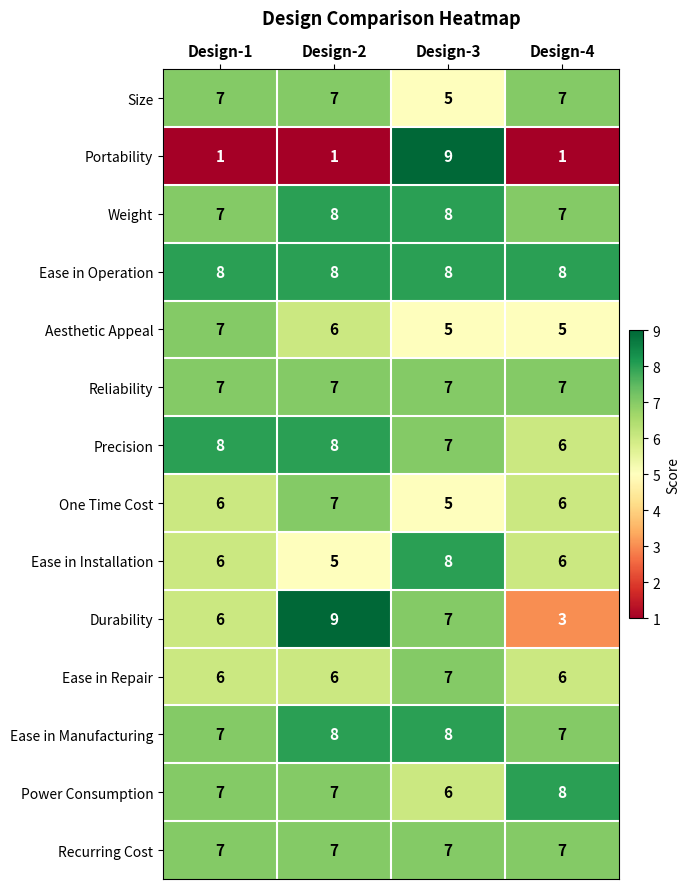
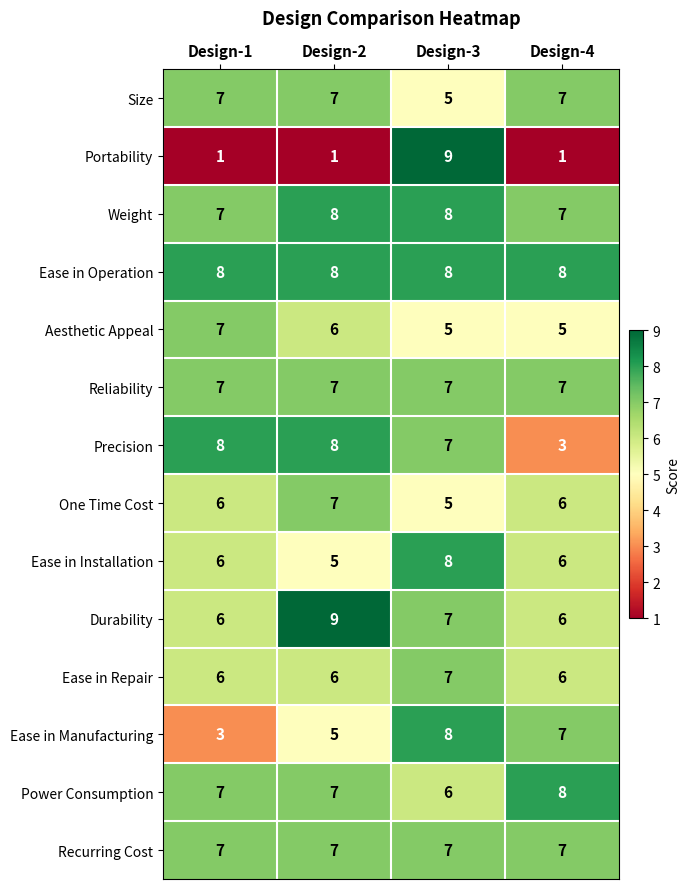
Precision, Design-4: 6 -> 3
Durability, Design-4: 3 -> 6
Ease in Manufacturing, Design-1: 7 -> 3
Ease in Manufacturing, Design-2: 8 -> 5
